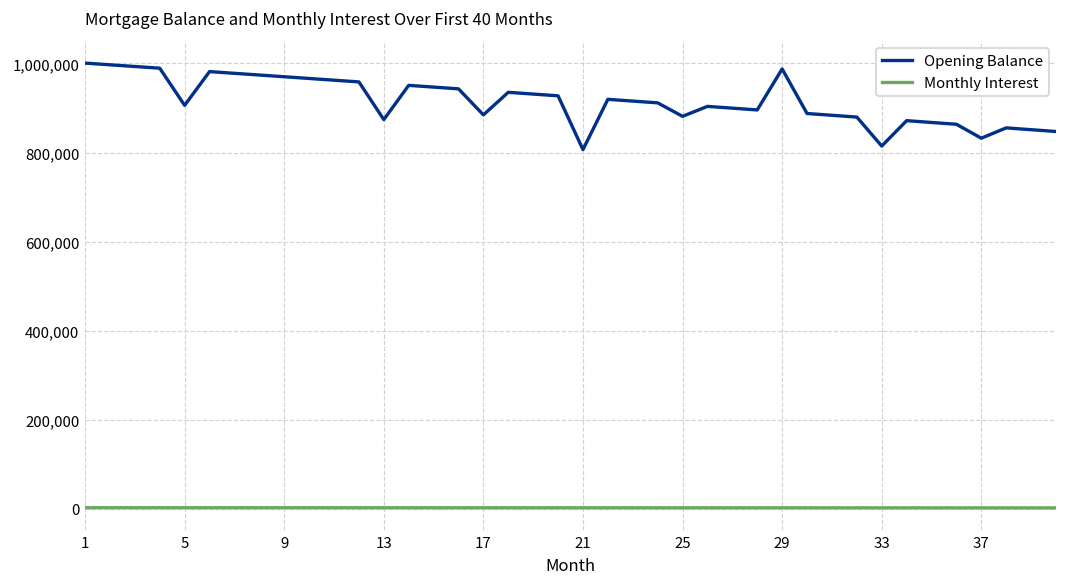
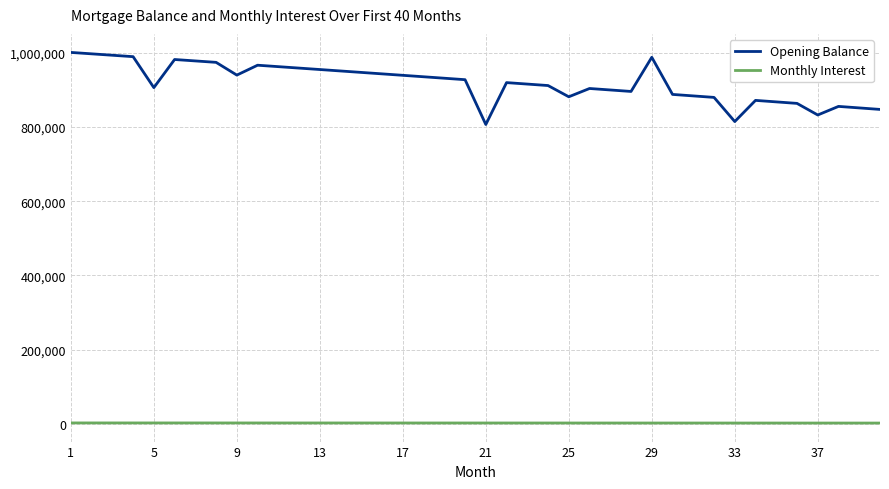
Opening Balance, 9: 970,000 -> 940,000
Opening Balance, 13: 870,000 -> 950,000
Opening Balance, 17: 880,000 -> 940,000
